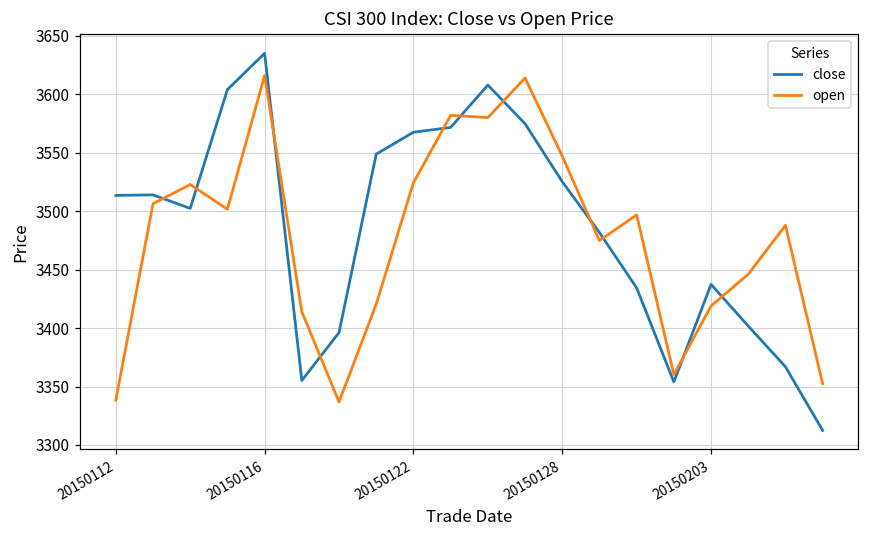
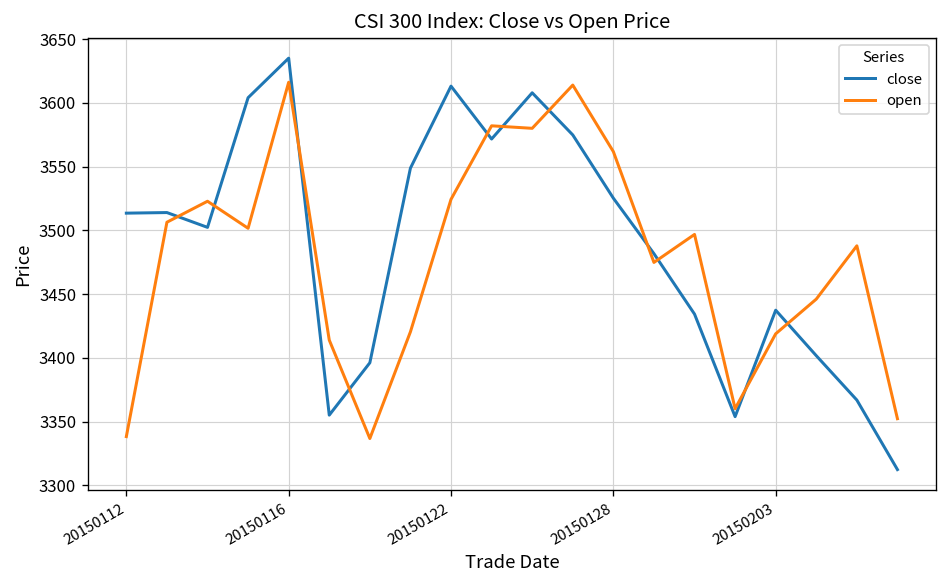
close, 20150122: 3568 -> 3613
open, 20150128: 3547 -> 3562
